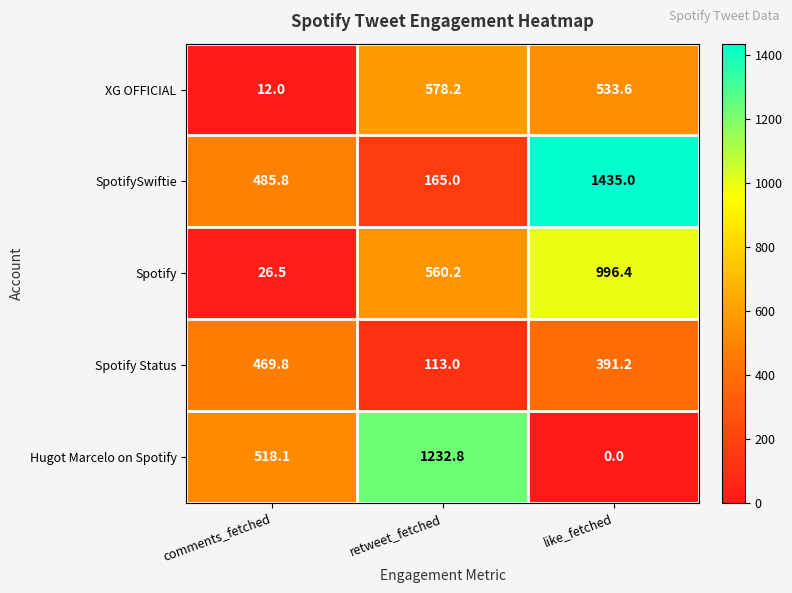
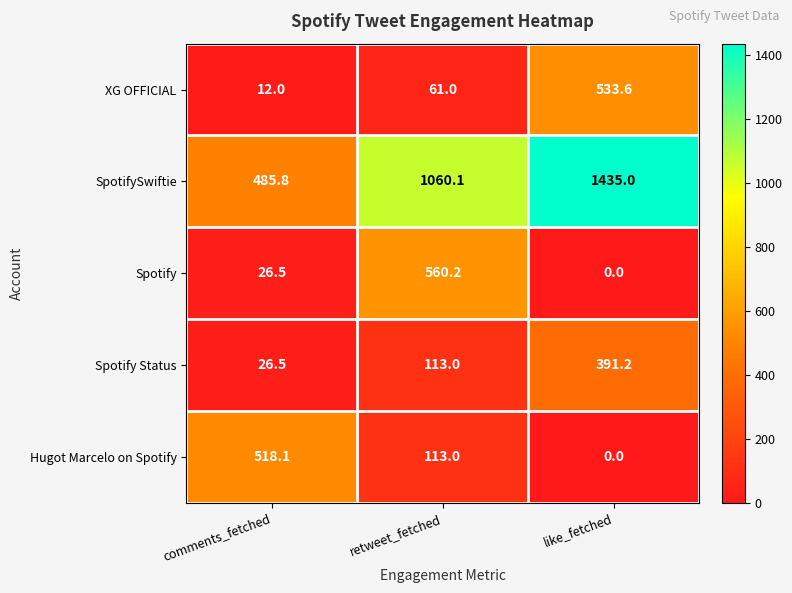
XG OFFICIAL, retweet_fetched: 578.2 -> 61.0
SpotifySwiftie, retweet_fetched: 165.0 -> 1060.1
Spotify, like_fetched: 996.4 -> 0.0
Spotify Status, comments_fetched: 469.8 -> 26.5
Hugot Marcelo on Spotify, retweet_fetched: 1232.8 -> 113.0
